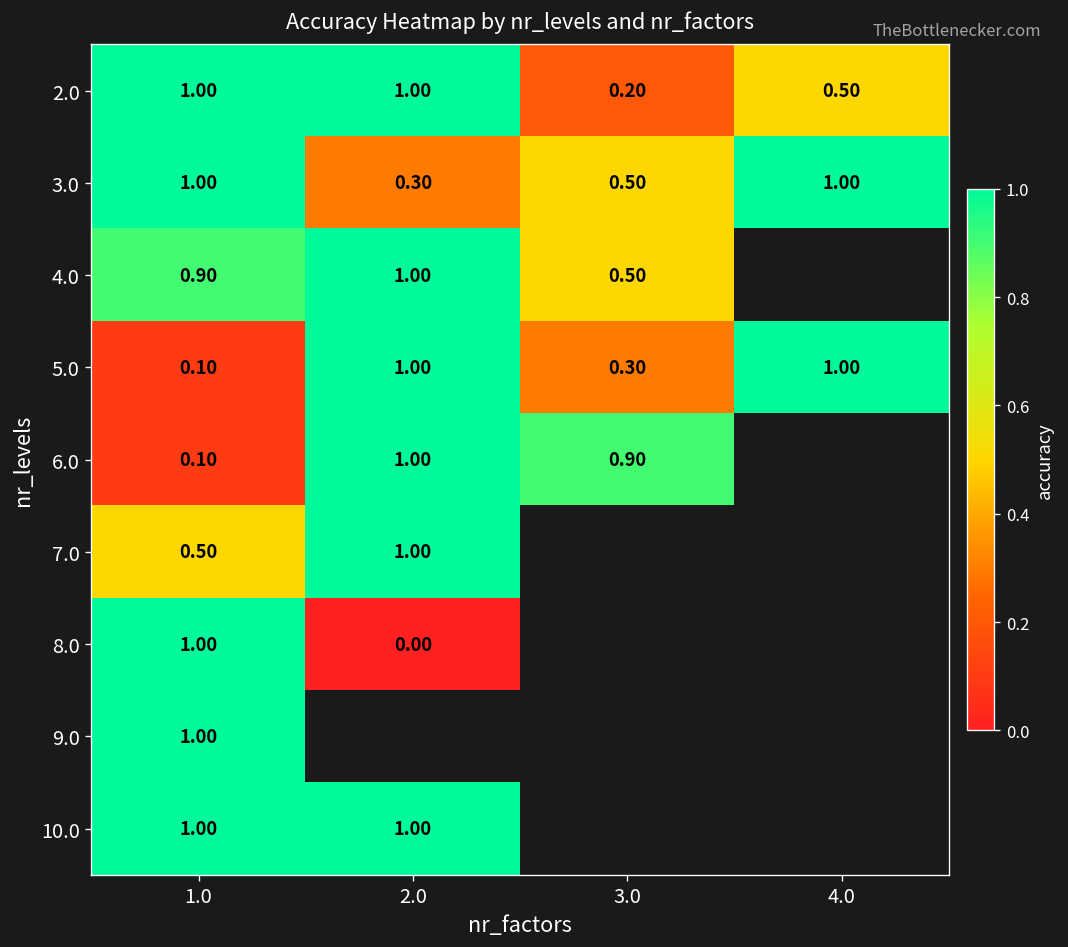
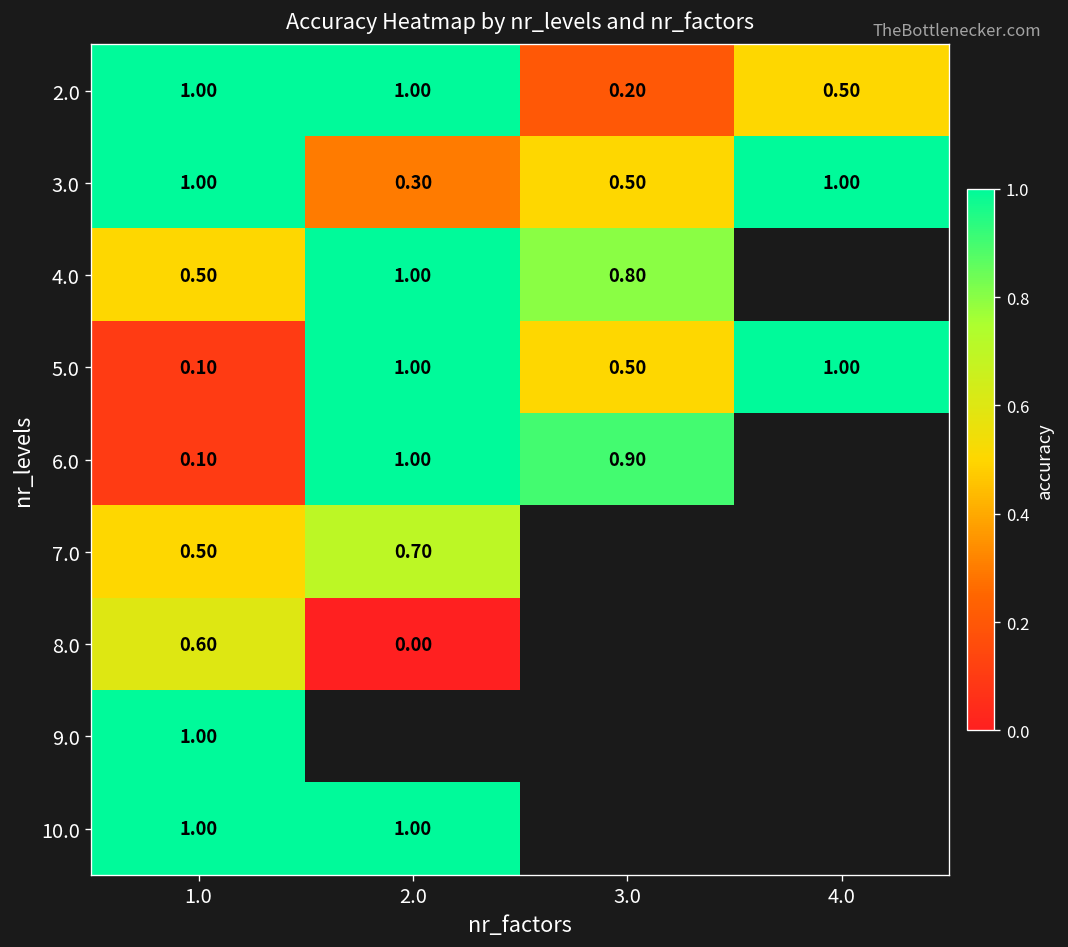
4.0, 1.0: 0.90 -> 0.50
4.0, 3.0: 0.50 -> 0.80
5.0, 3.0: 0.30 -> 0.50
7.0, 2.0: 1.00 -> 0.70
8.0, 1.0: 1.00 -> 0.60
